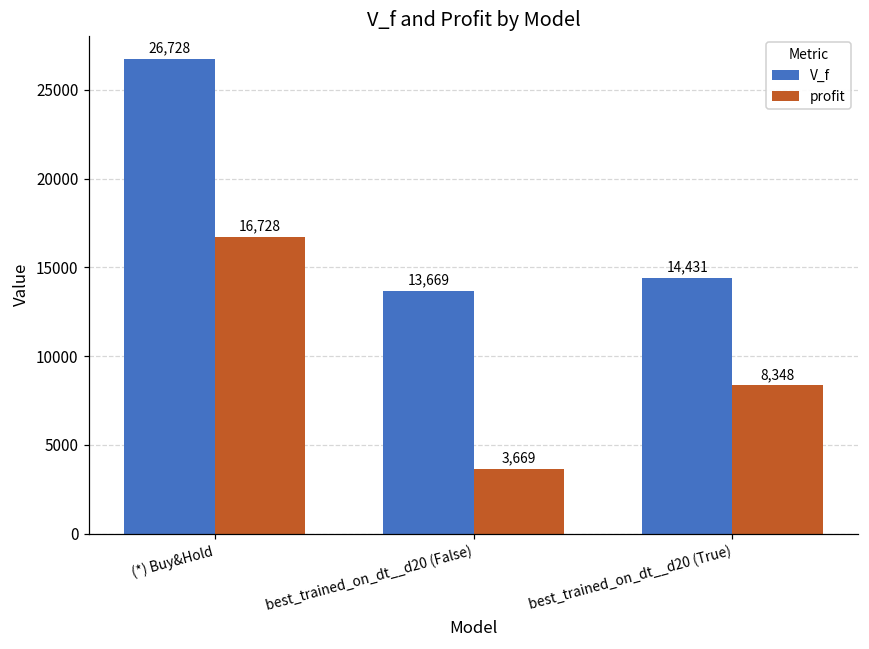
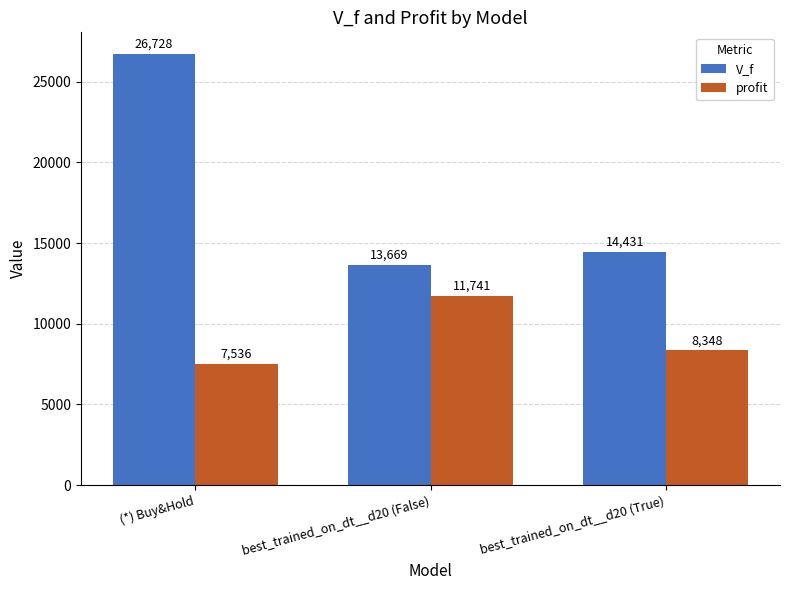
profit, (*) Buy&Hold: 16,728 -> 7,536
profit, best_trained_on_dt__d20 (False): 3,669 -> 11,741
